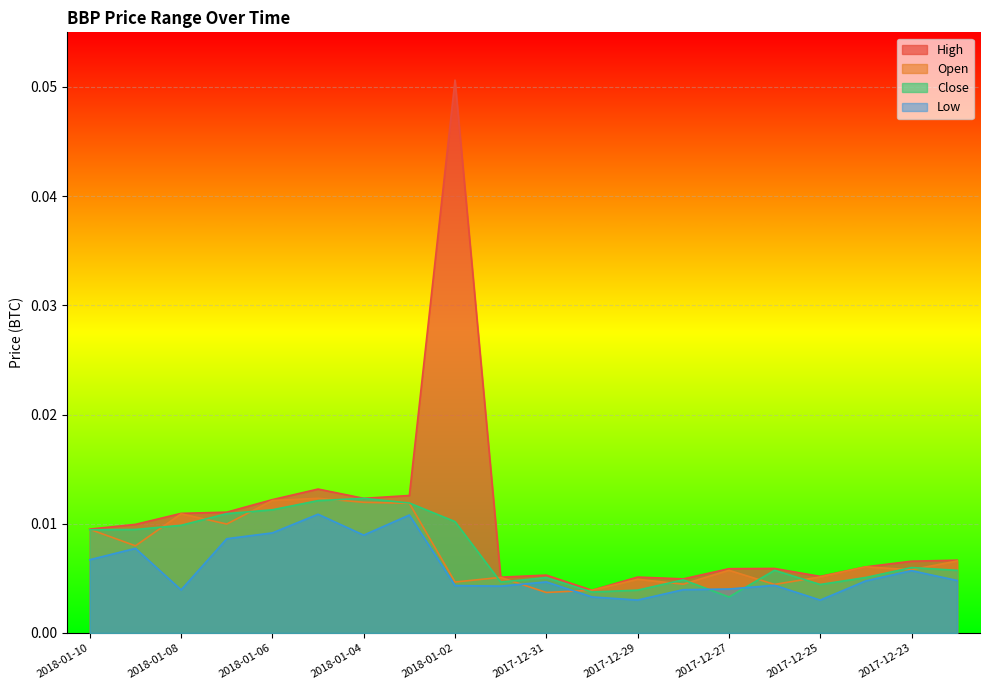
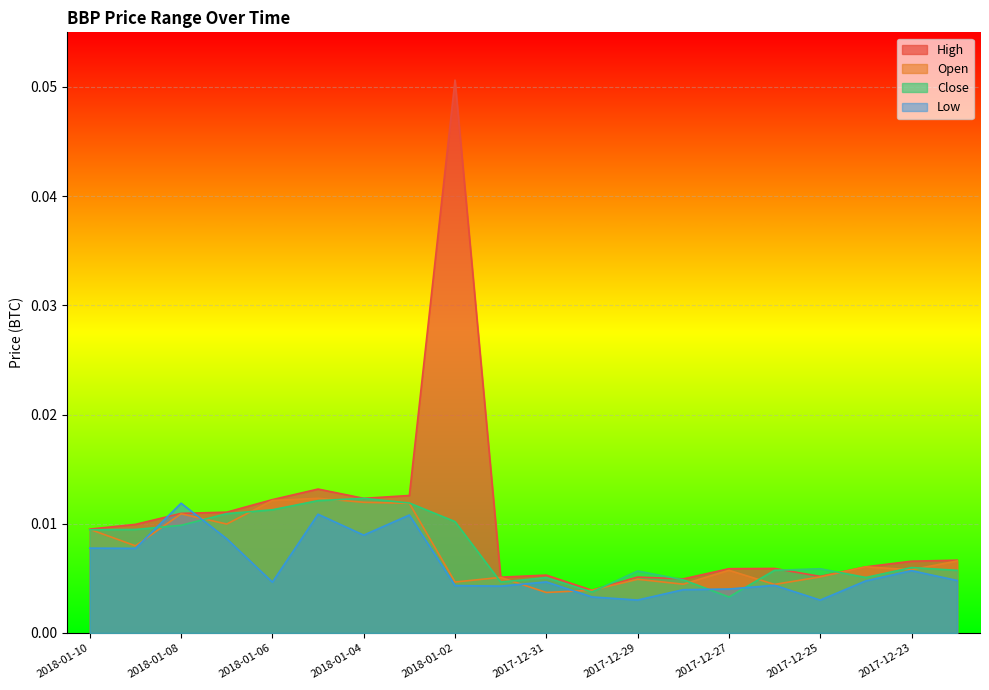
Low, 2018-01-10: 0.0067 -> 0.0078
Low, 2018-01-08: 0.0039 -> 0.0119
Low, 2018-01-06: 0.0092 -> 0.0047
Close, 2017-12-29: 0.0039 -> 0.0057
Close, 2017-12-25: 0.0044 -> 0.0059
